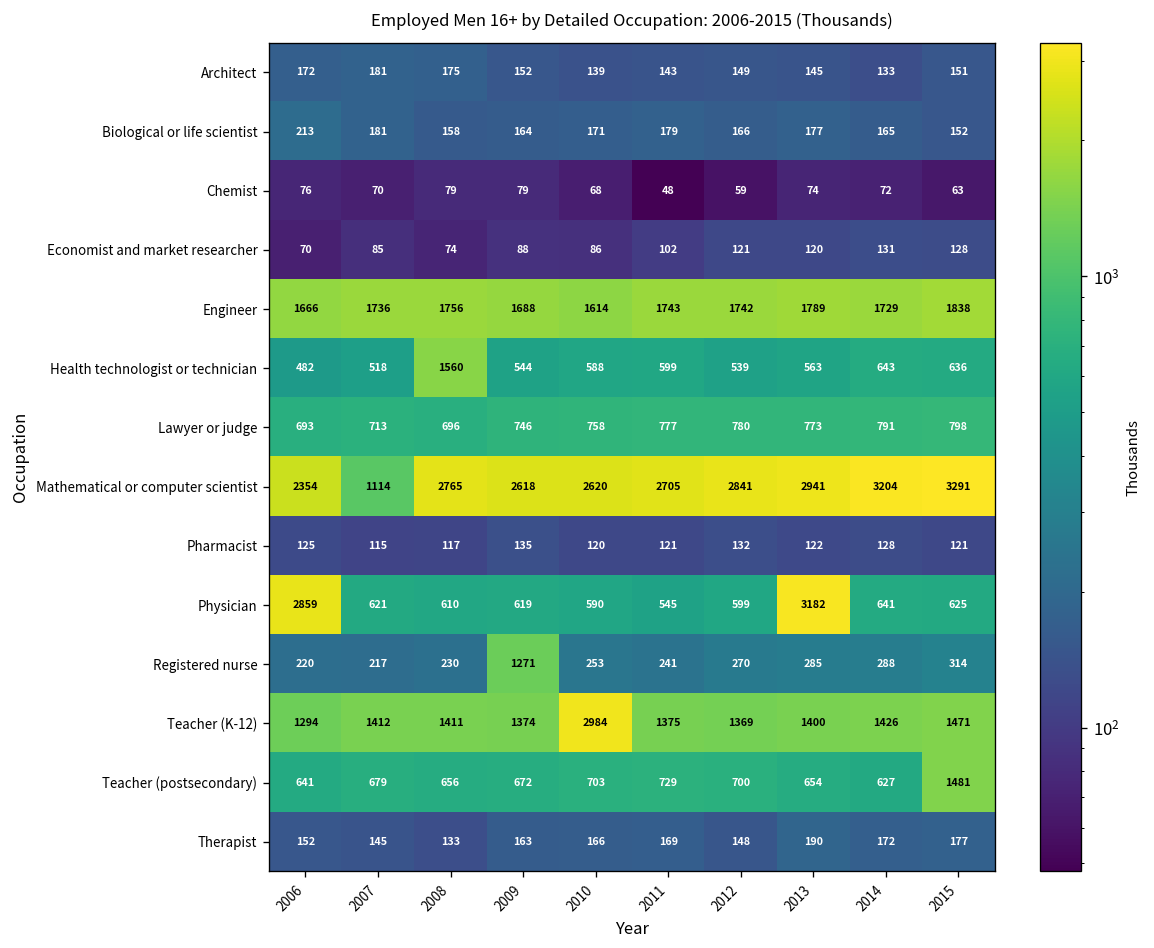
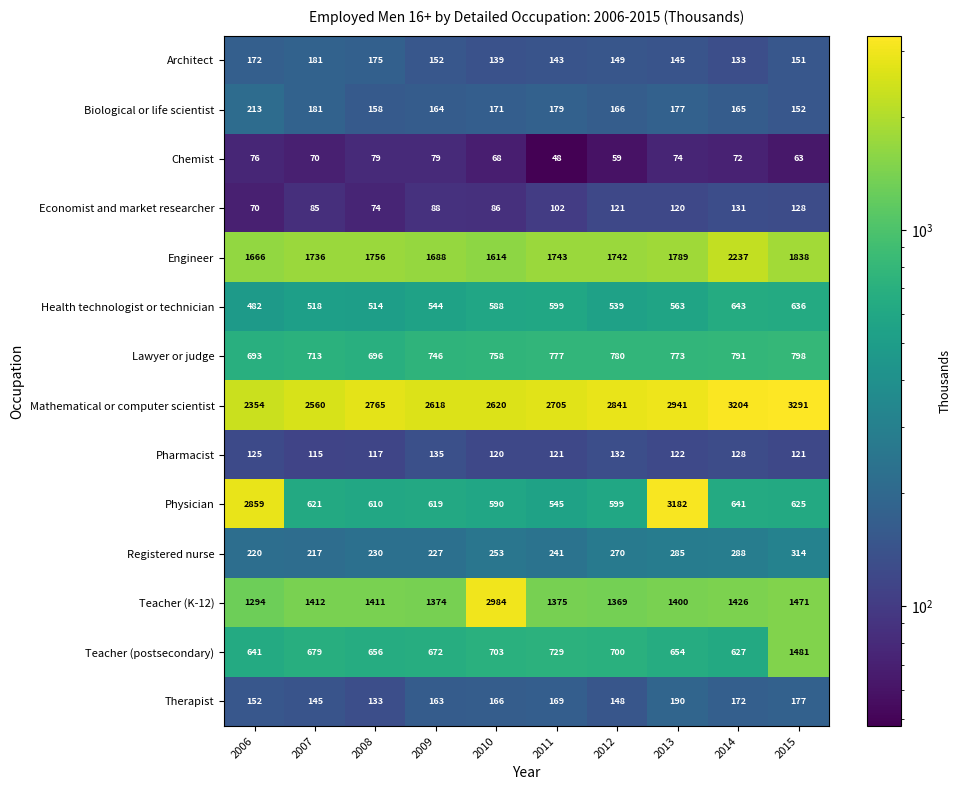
Engineer, 2014: 1729 -> 2237
Health technologist or technician, 2008: 1560 -> 514
Mathematical or computer scientist, 2007: 1114 -> 2560
Registered nurse, 2009: 1271 -> 227
